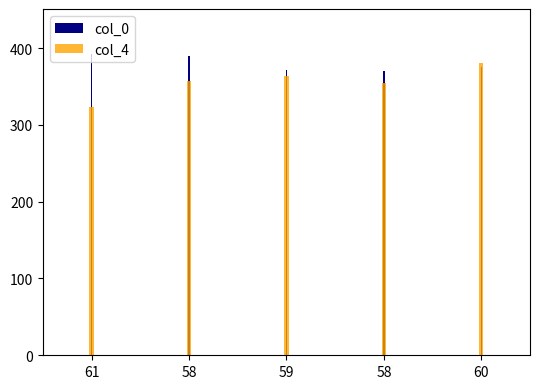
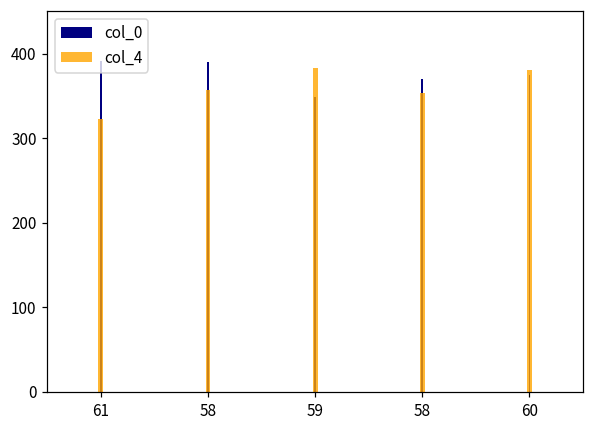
col_0, 59: 370 -> 350
col_4, 59: 360 -> 380
